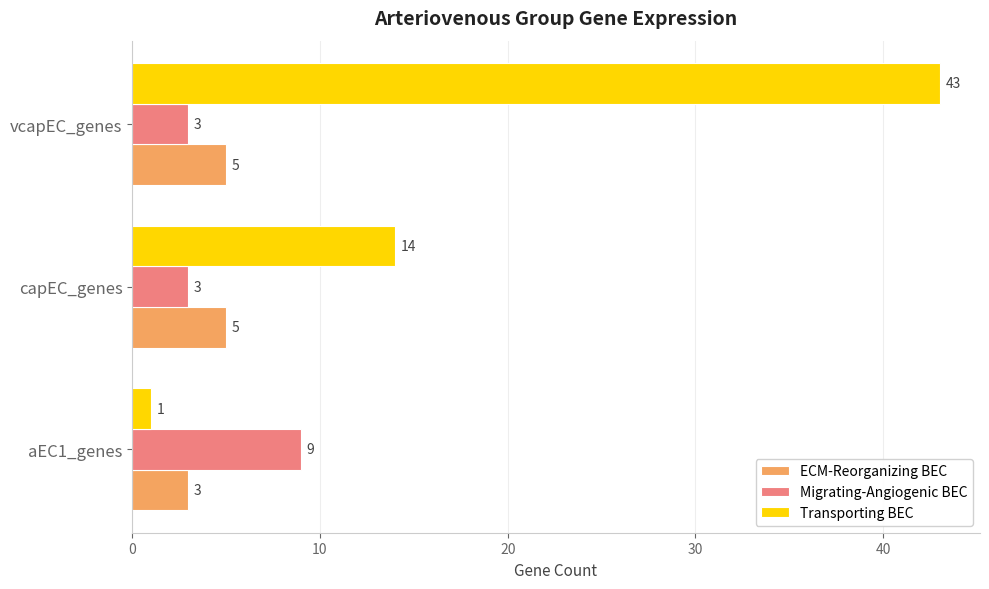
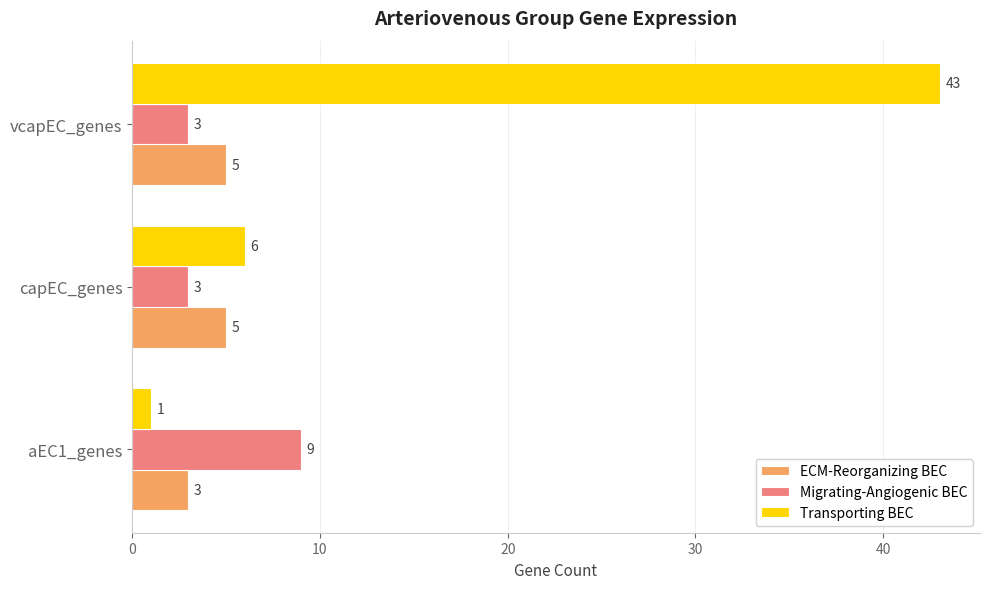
Transporting BEC, capEC_genes: 14 -> 6
